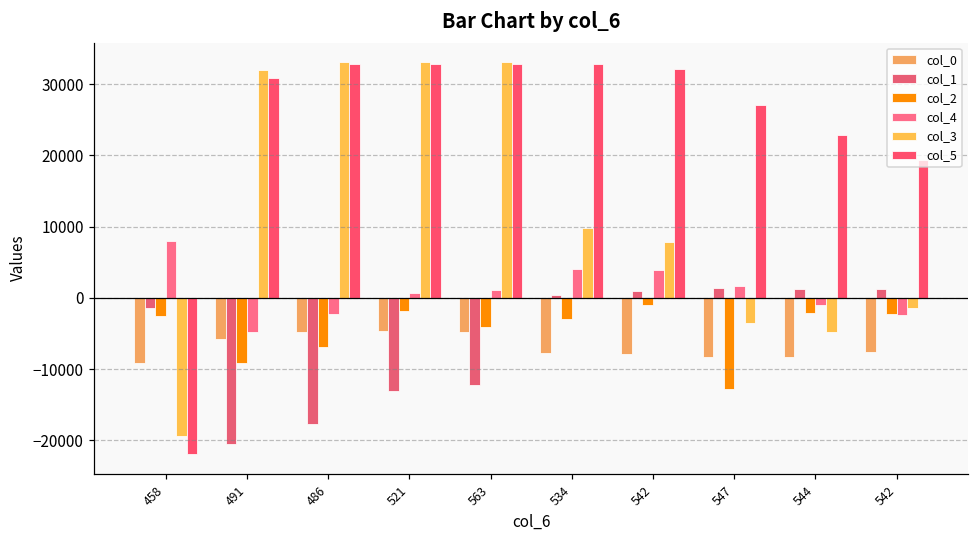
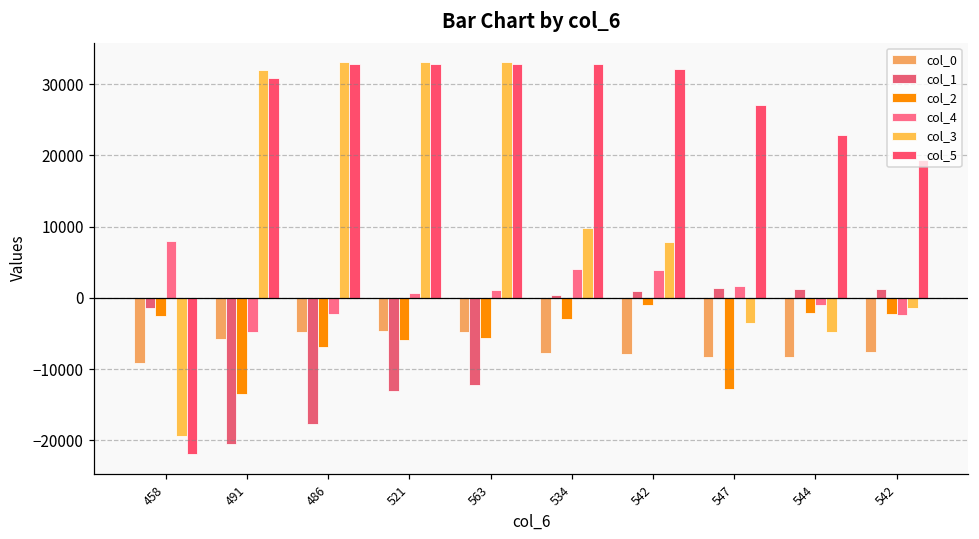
col_2, 491: -9000 -> -13000
col_2, 521: -2000 -> -6000
col_2, 563: -4000 -> -6000
